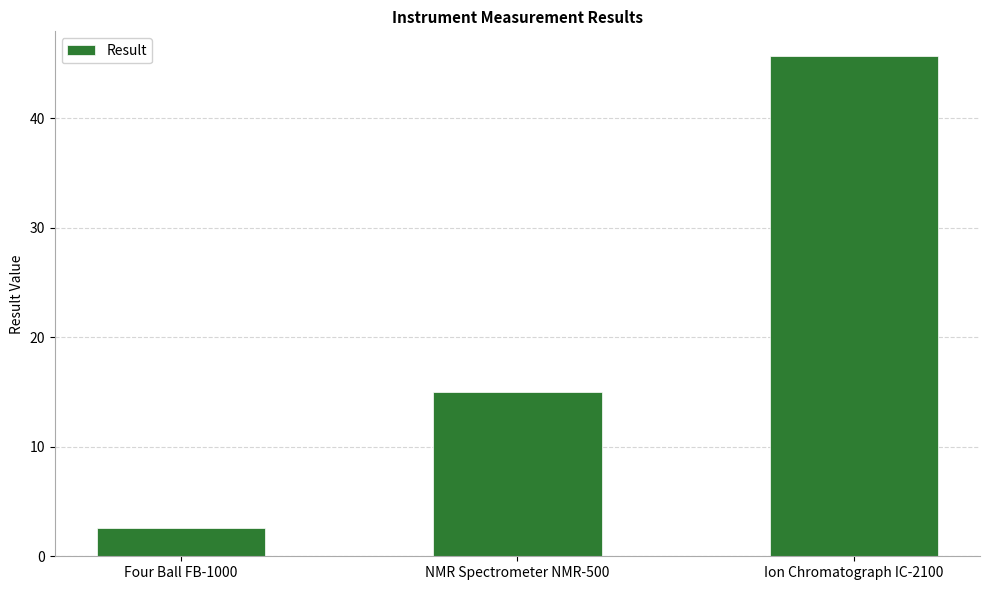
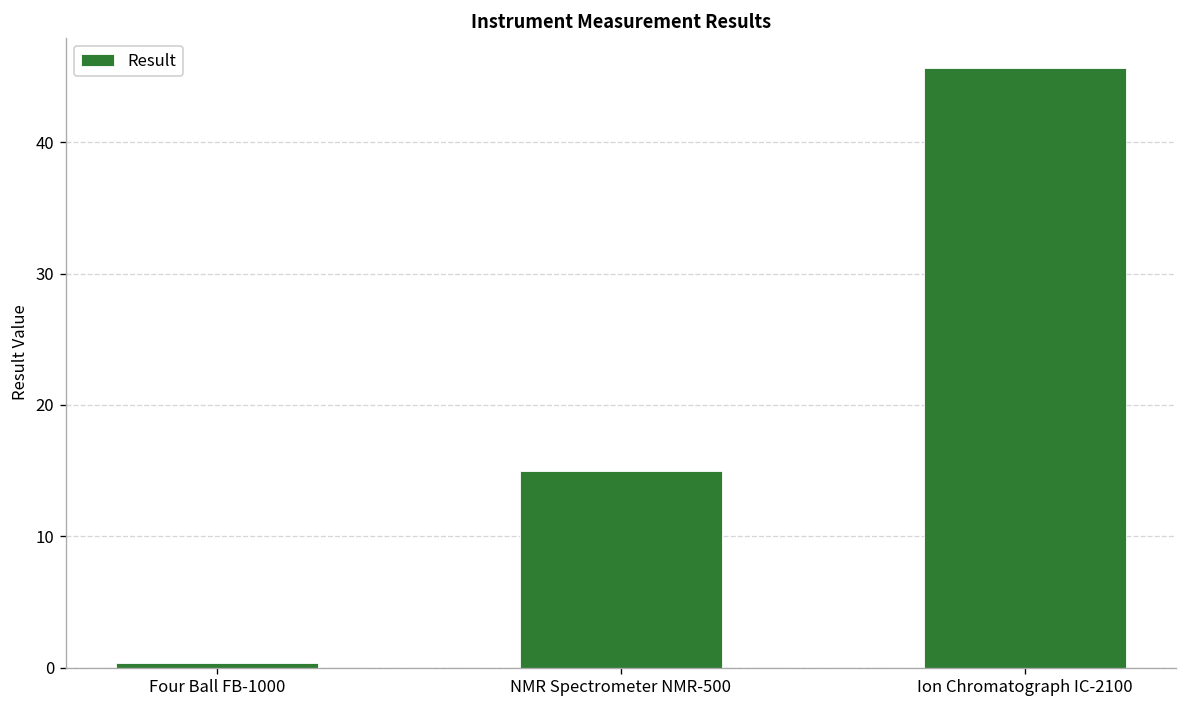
Four Ball FB-1000: 2.6 -> 0.3
